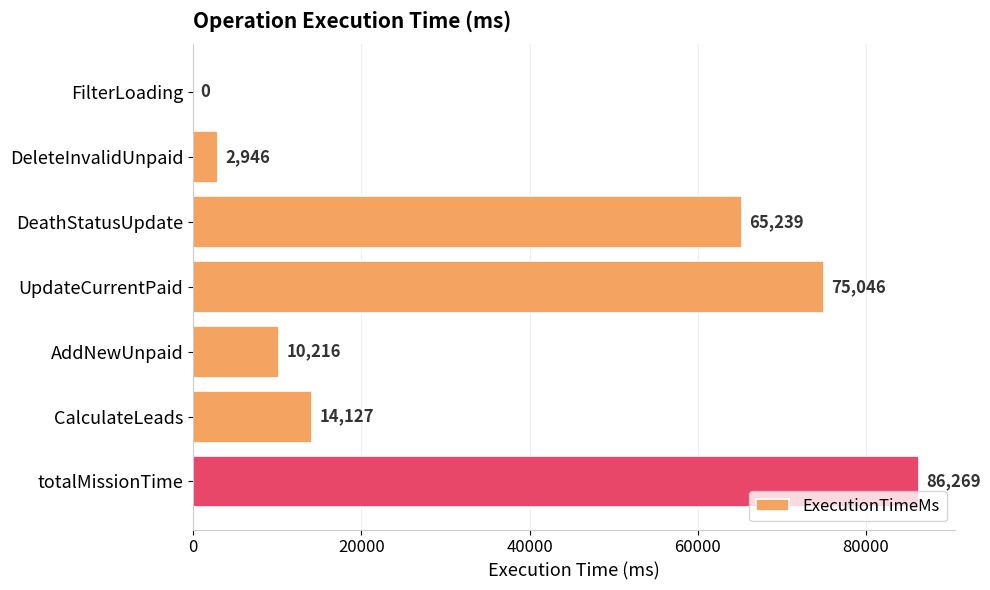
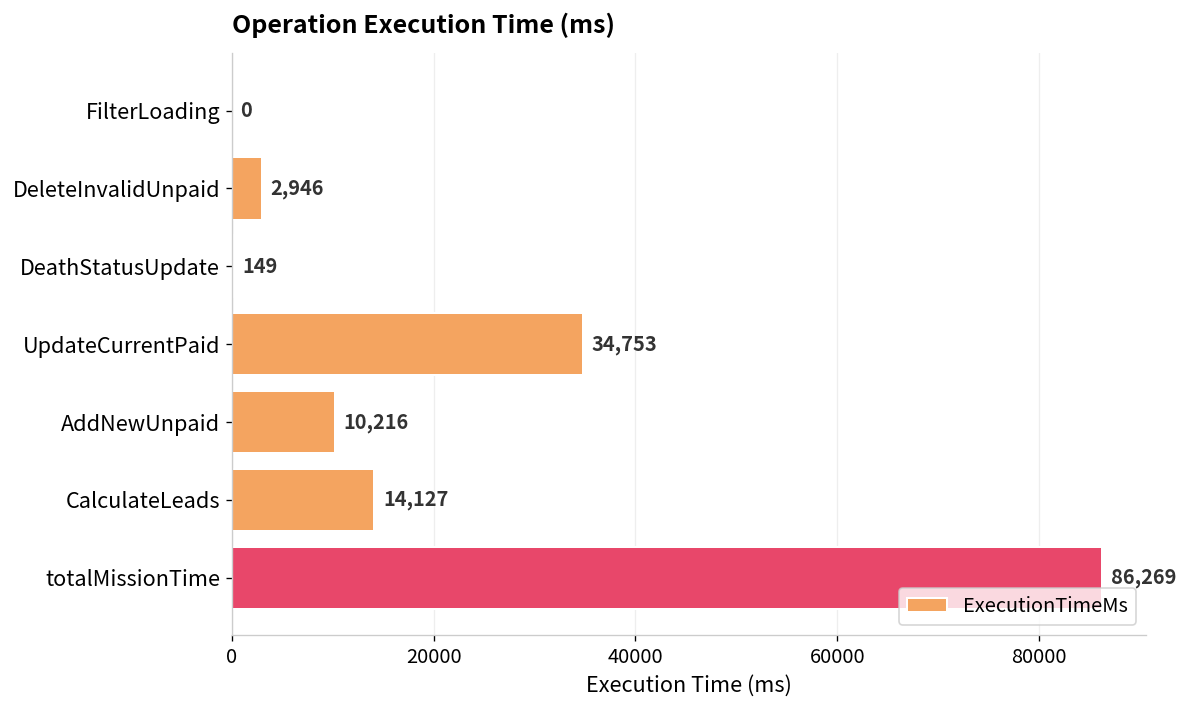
DeathStatusUpdate: 65,239 -> 149
UpdateCurrentPaid: 75,046 -> 34,753
